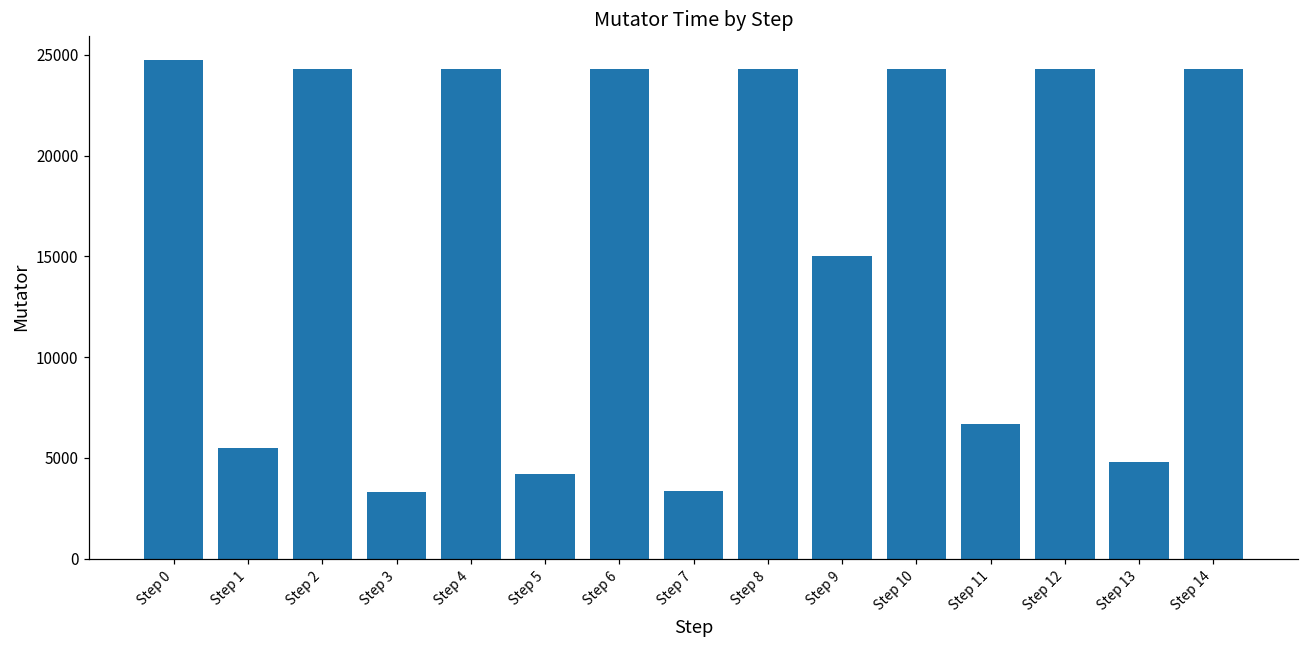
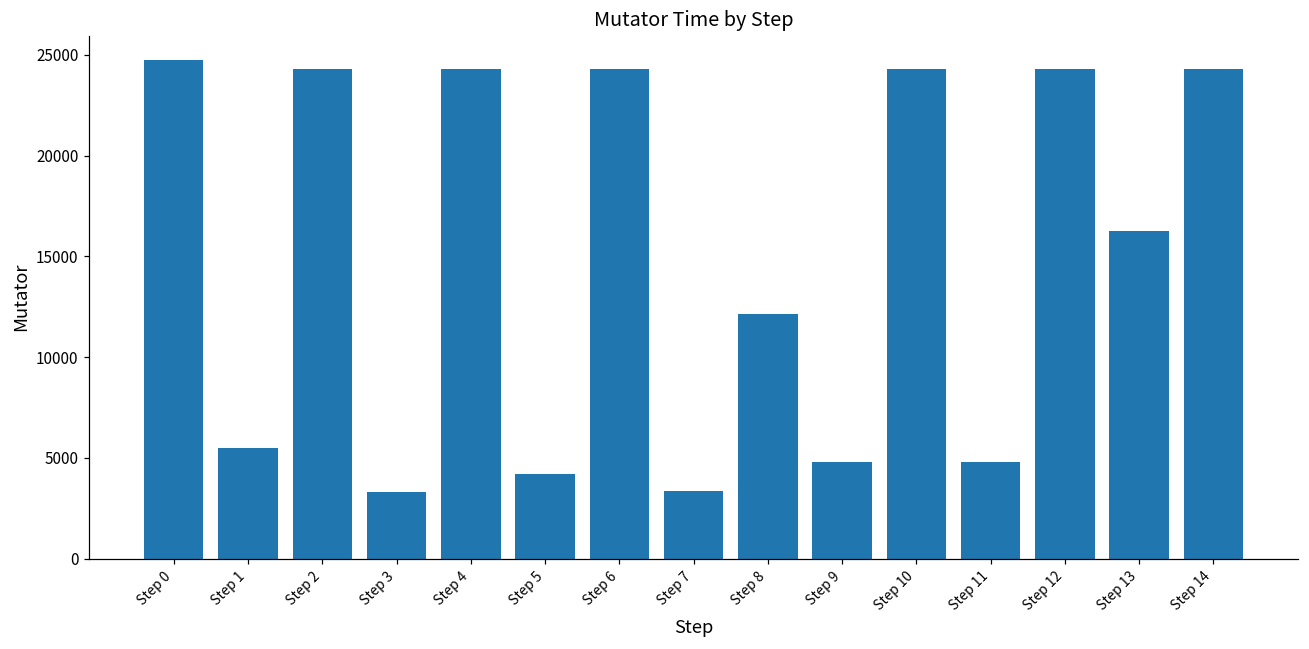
Step 8: 24300 -> 12100
Step 9: 15000 -> 4800
Step 11: 6700 -> 4800
Step 13: 4800 -> 16300
